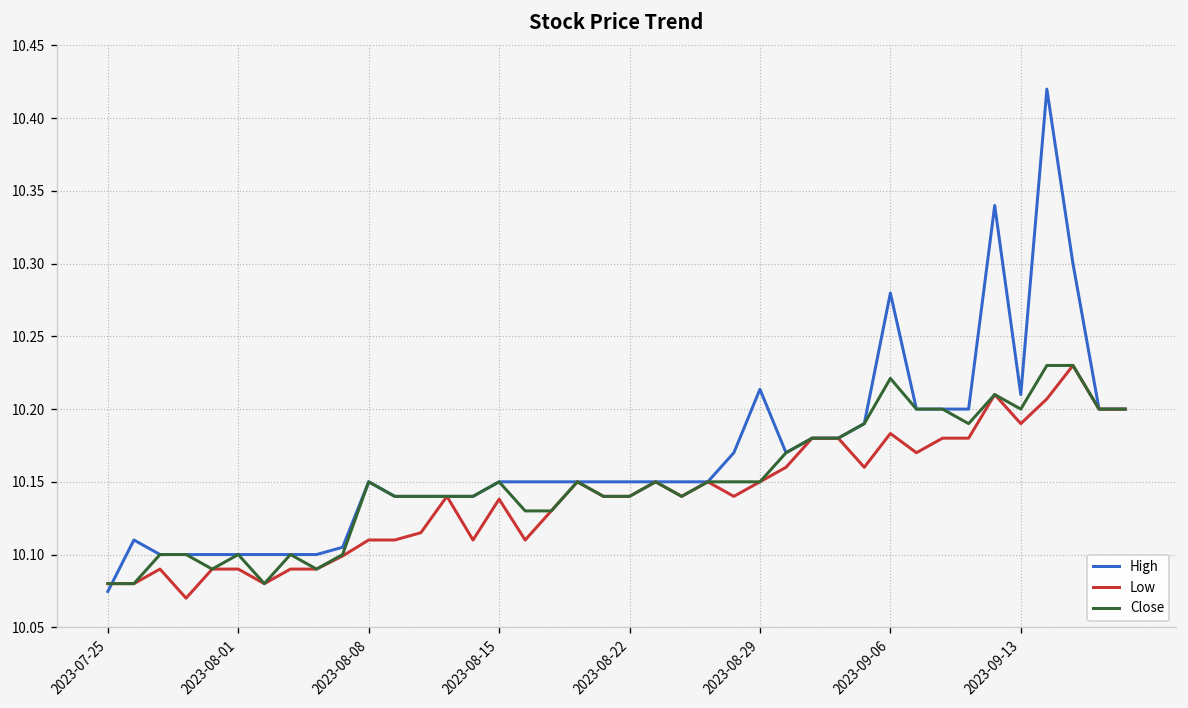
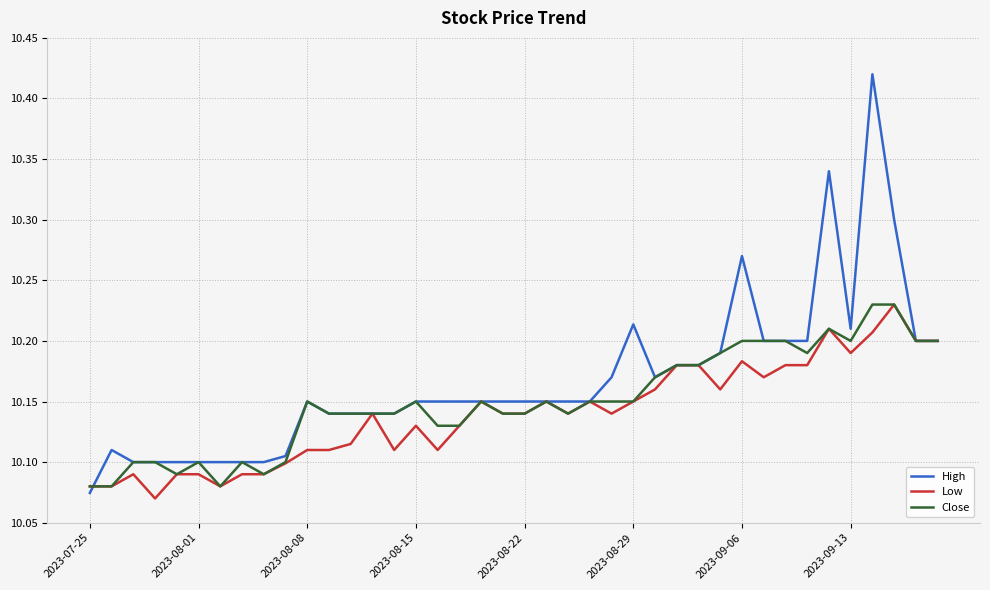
Low, 2023-08-15: 10.138 -> 10.130
High, 2023-09-06: 10.280 -> 10.270
Close, 2023-09-06: 10.221 -> 10.200
